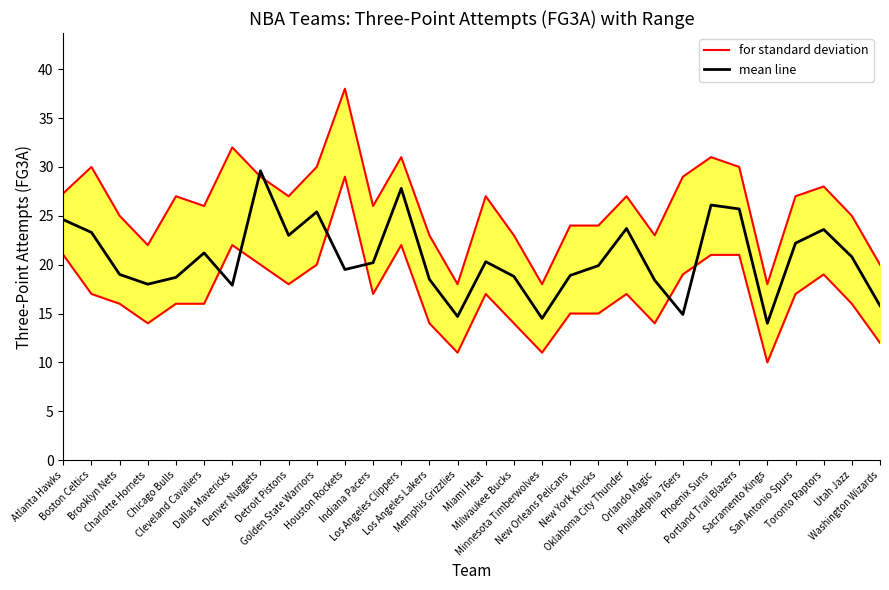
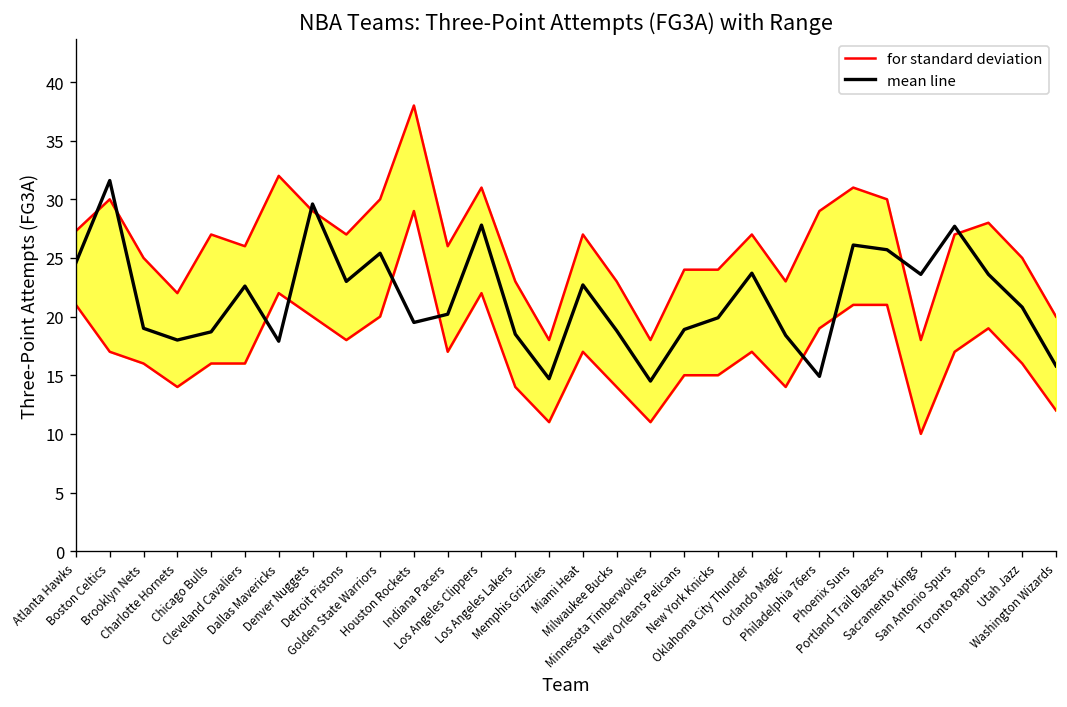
mean line, Boston Celtics: 23 -> 32
mean line, Cleveland Cavaliers: 21 -> 23
mean line, Miami Heat: 20 -> 23
mean line, Sacramento Kings: 14 -> 24
mean line, San Antonio Spurs: 22 -> 28
